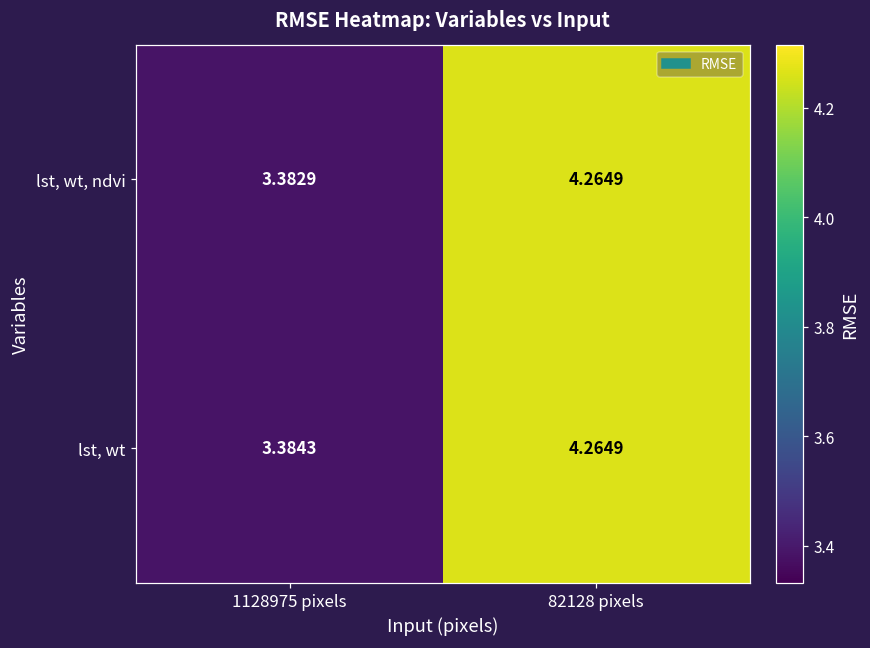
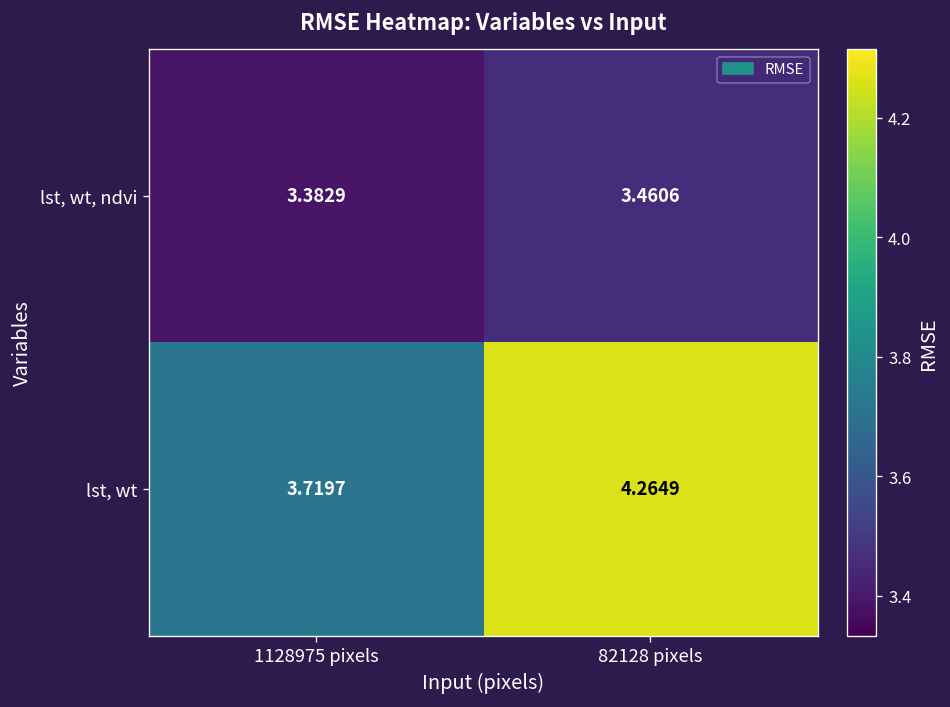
lst, wt, ndvi, 82128 pixels: 4.2649 -> 3.4606
lst, wt, 1128975 pixels: 3.3843 -> 3.7197
